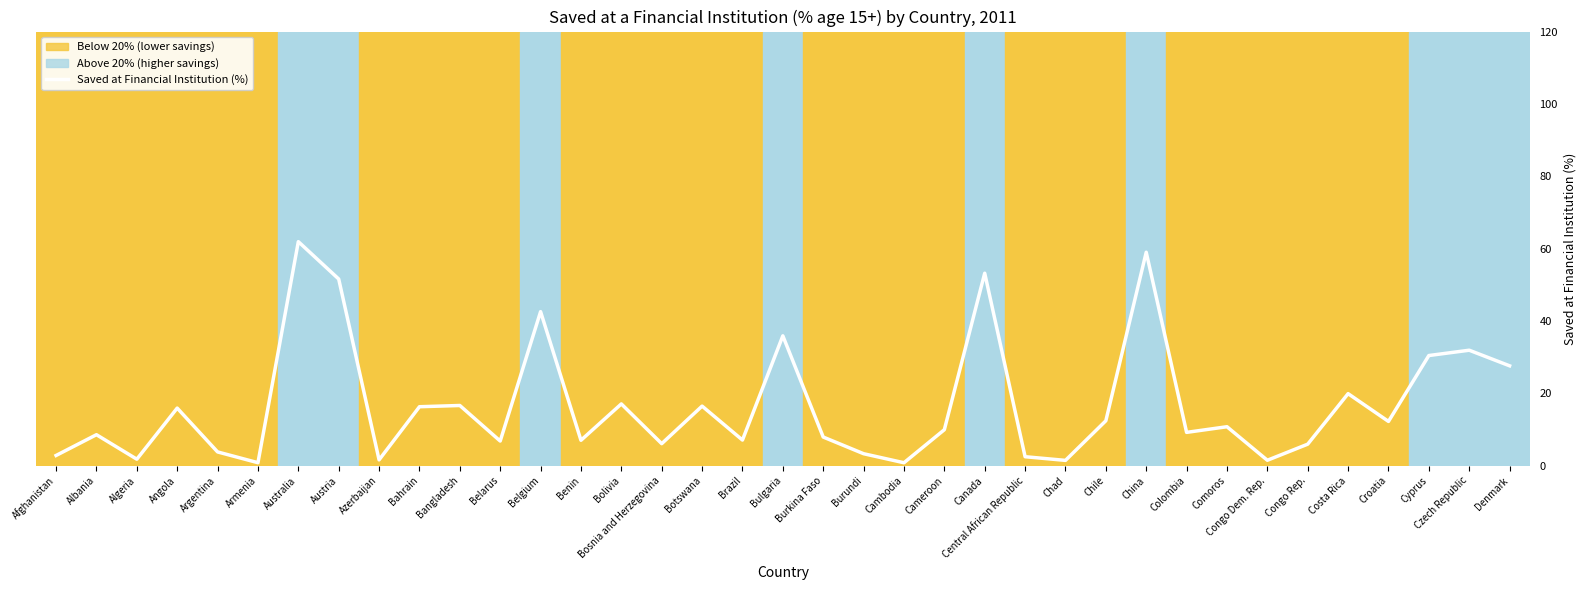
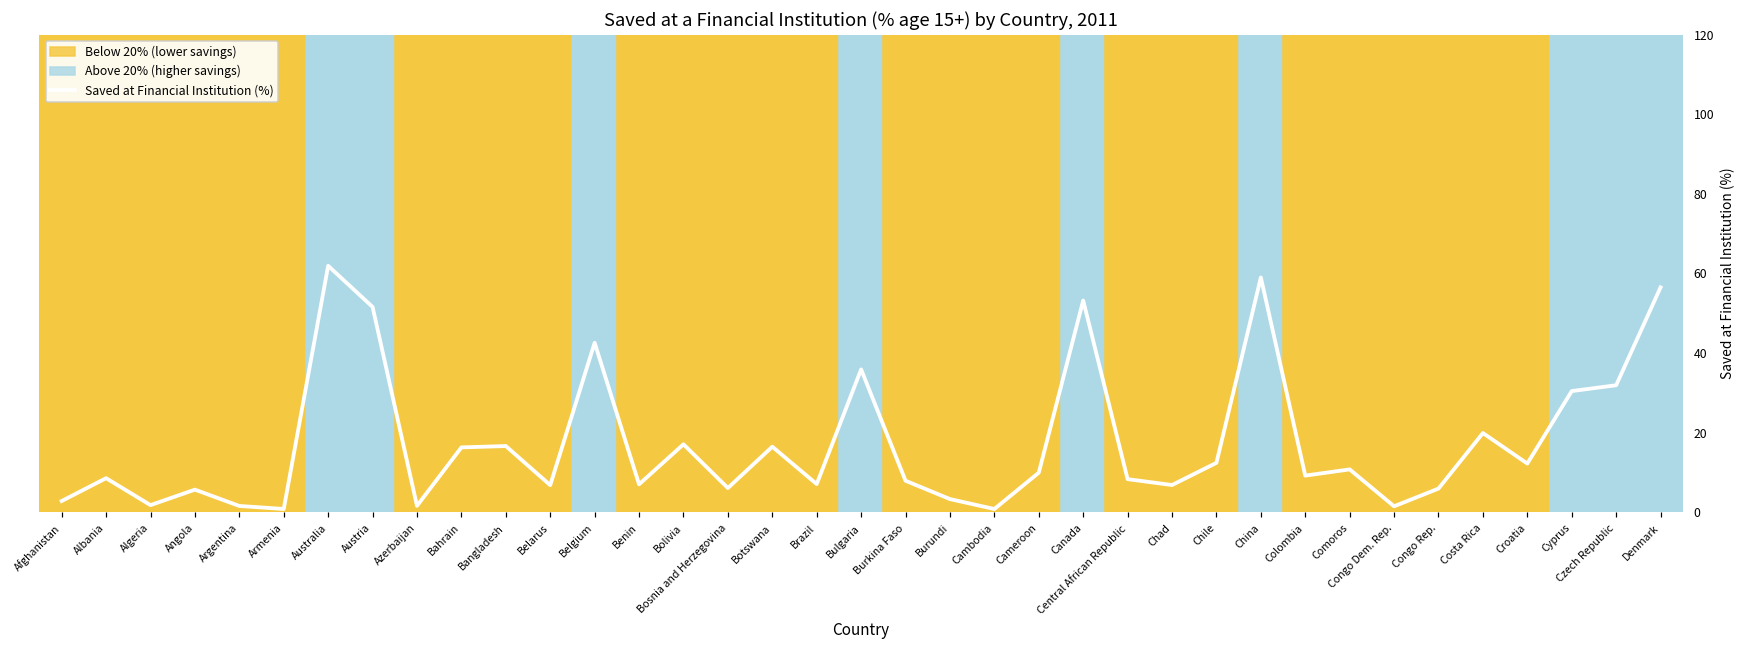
Angola: 16 -> 6
Argentina: 4 -> 2
Central African Republic: 2 -> 8
Chad: 1 -> 7
Denmark: 28 -> 57
